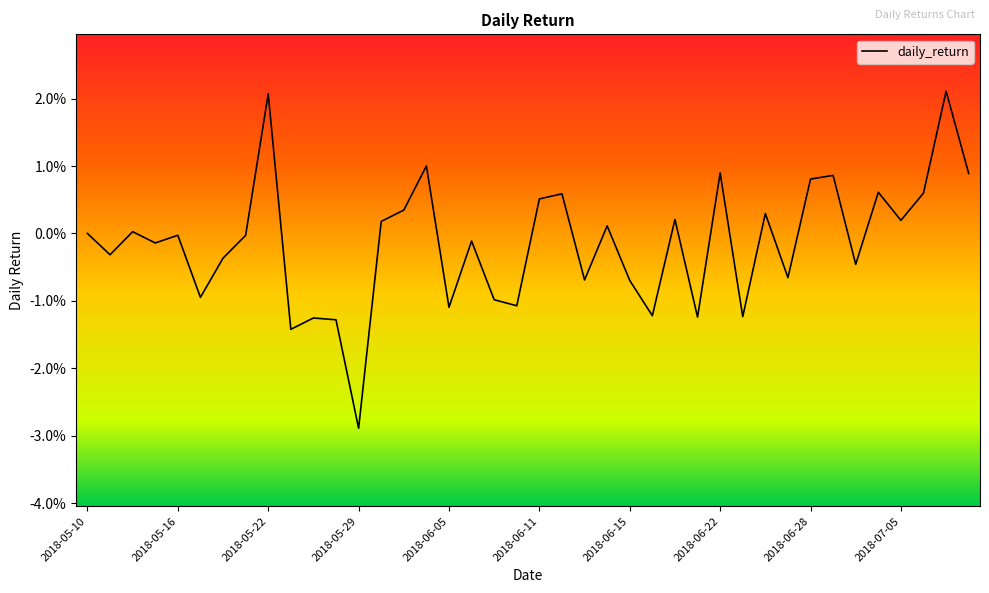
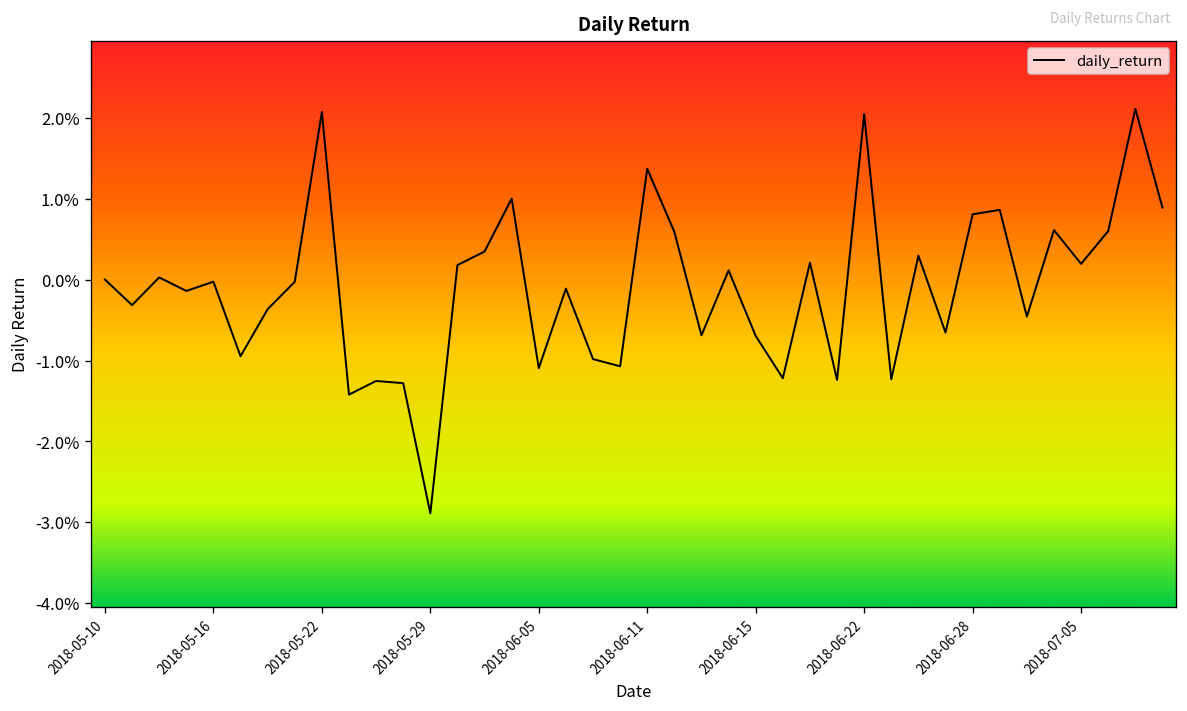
2018-06-11: 0.5% -> 1.4%
2018-06-22: 0.9% -> 2.0%
